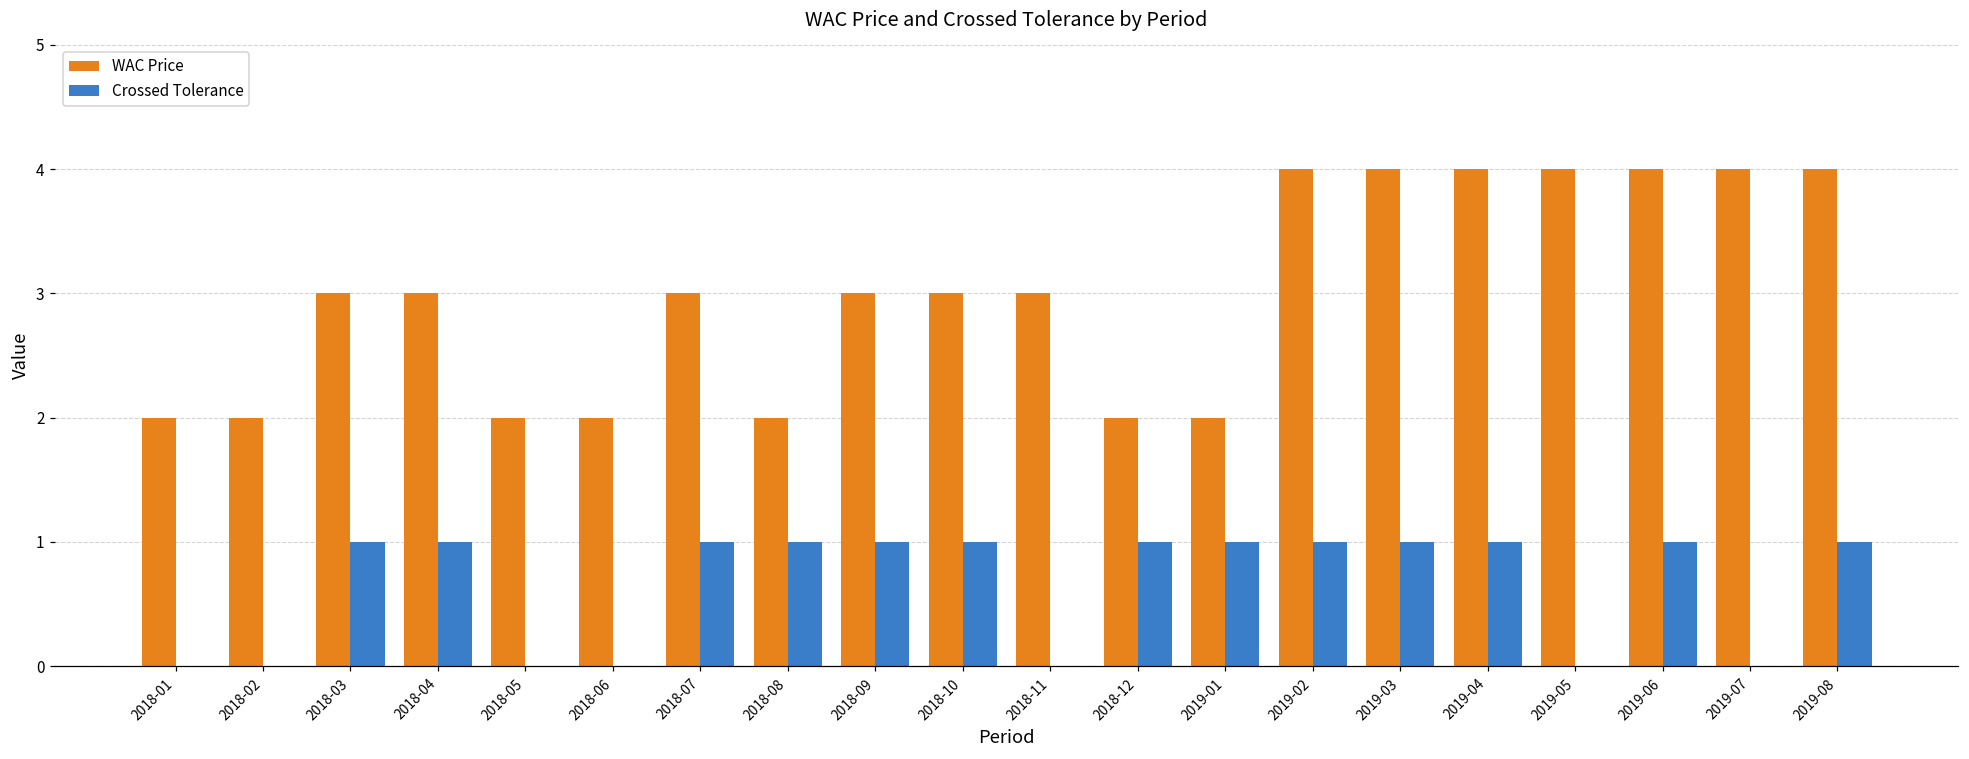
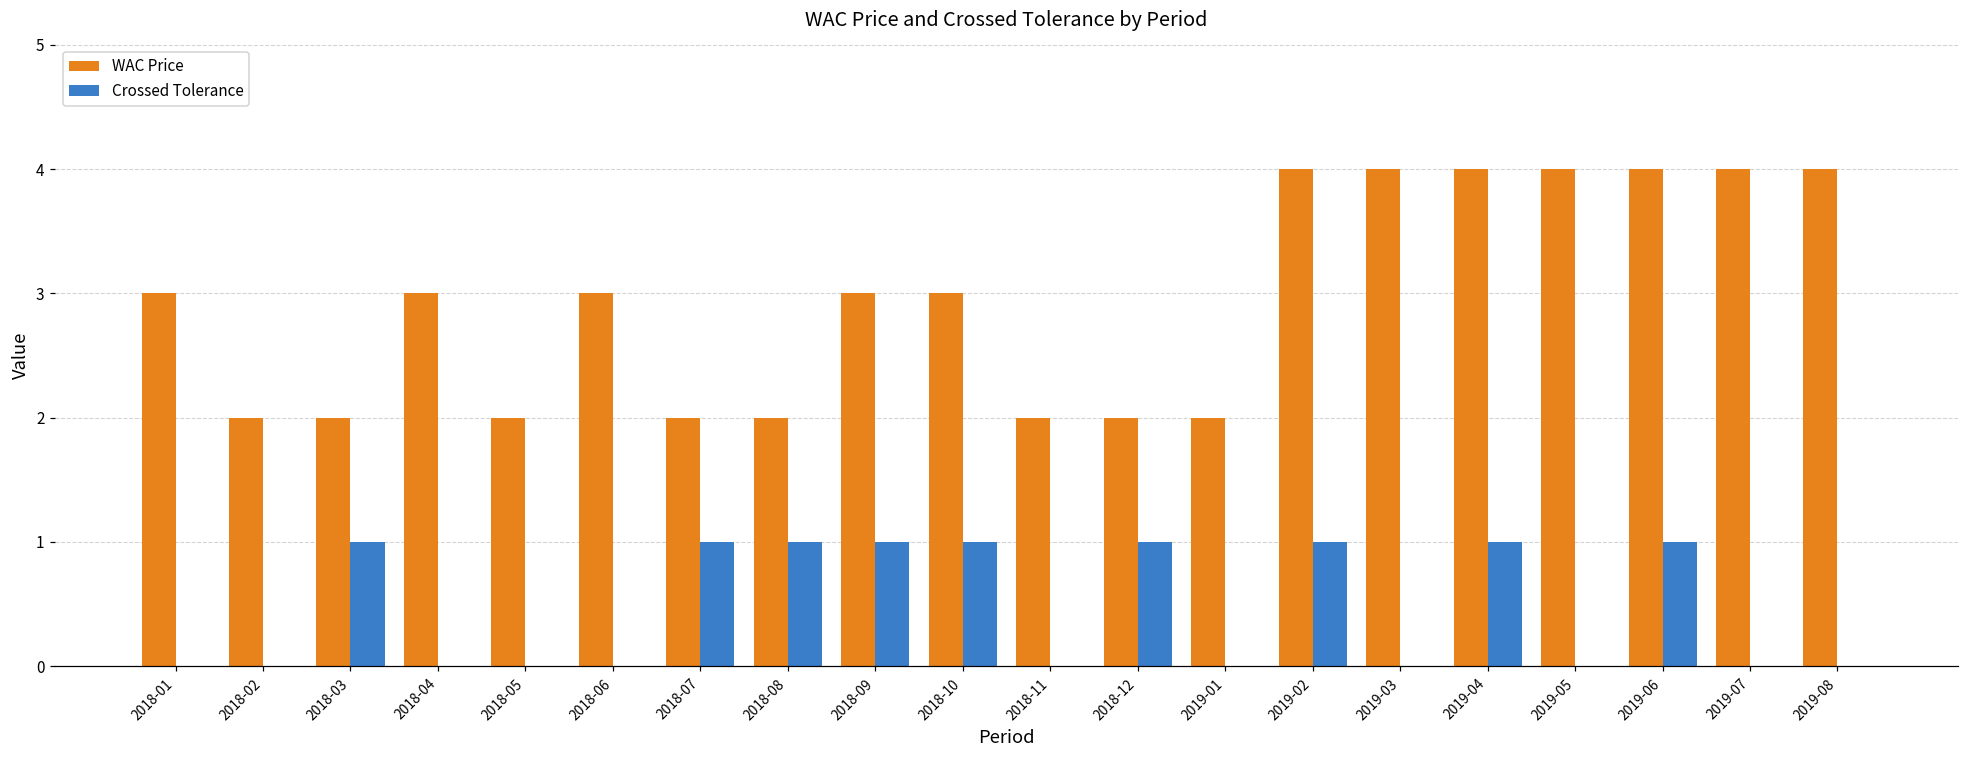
WAC Price, 2018-01: 2 -> 3
WAC Price, 2018-03: 3 -> 2
Crossed Tolerance, 2018-04: 1 -> 0
WAC Price, 2018-06: 2 -> 3
WAC Price, 2018-07: 3 -> 2
WAC Price, 2018-11: 3 -> 2
Crossed Tolerance, 2019-01: 1 -> 0
Crossed Tolerance, 2019-03: 1 -> 0
Crossed Tolerance, 2019-08: 1 -> 0
